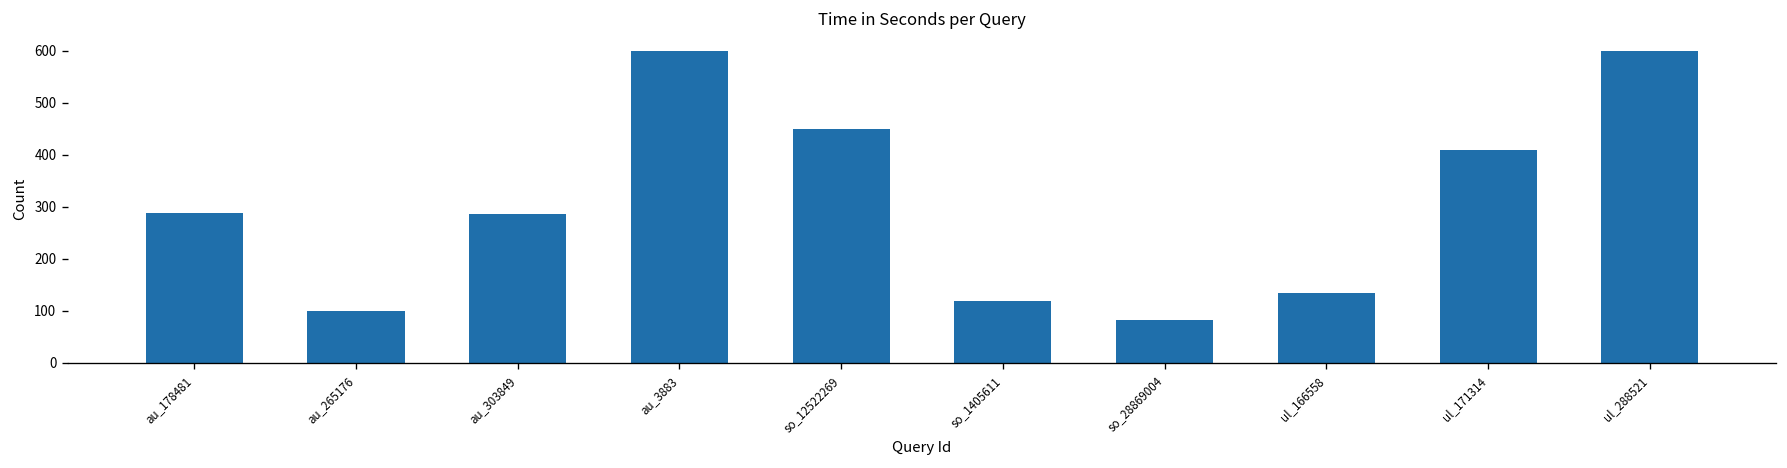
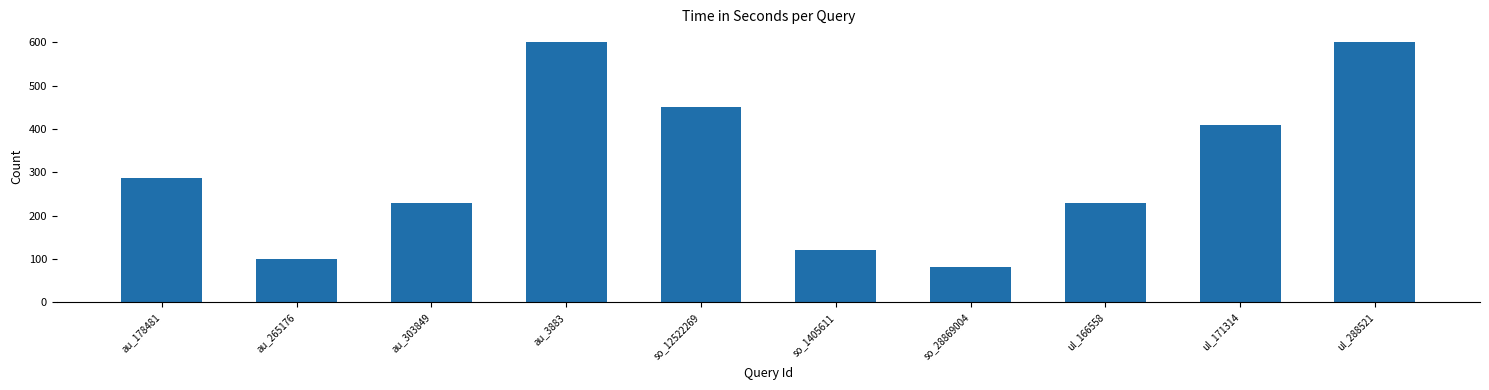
au_303849: 290 -> 230
ul_166558: 130 -> 230
